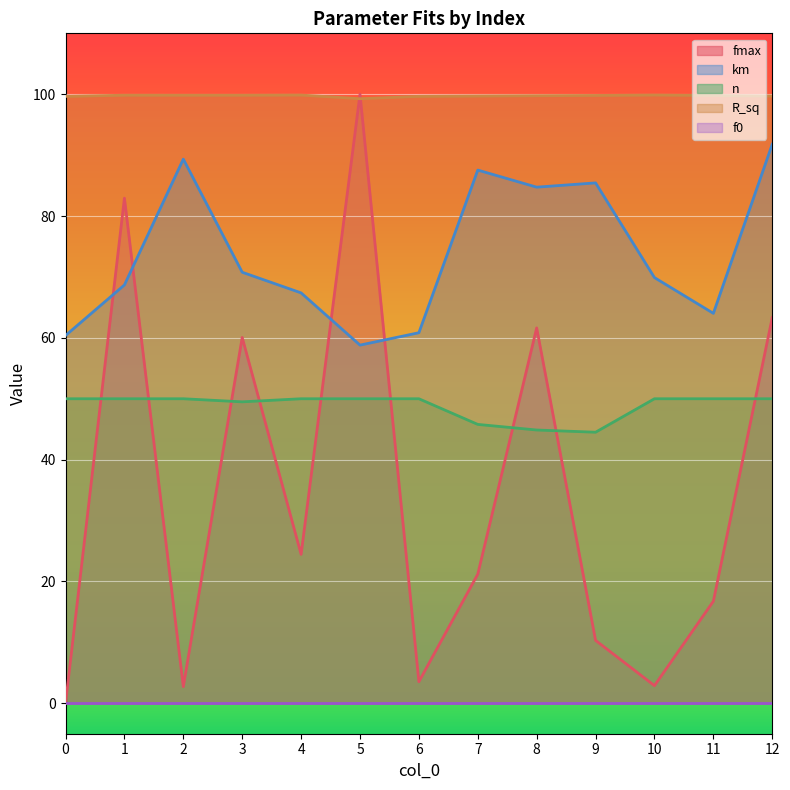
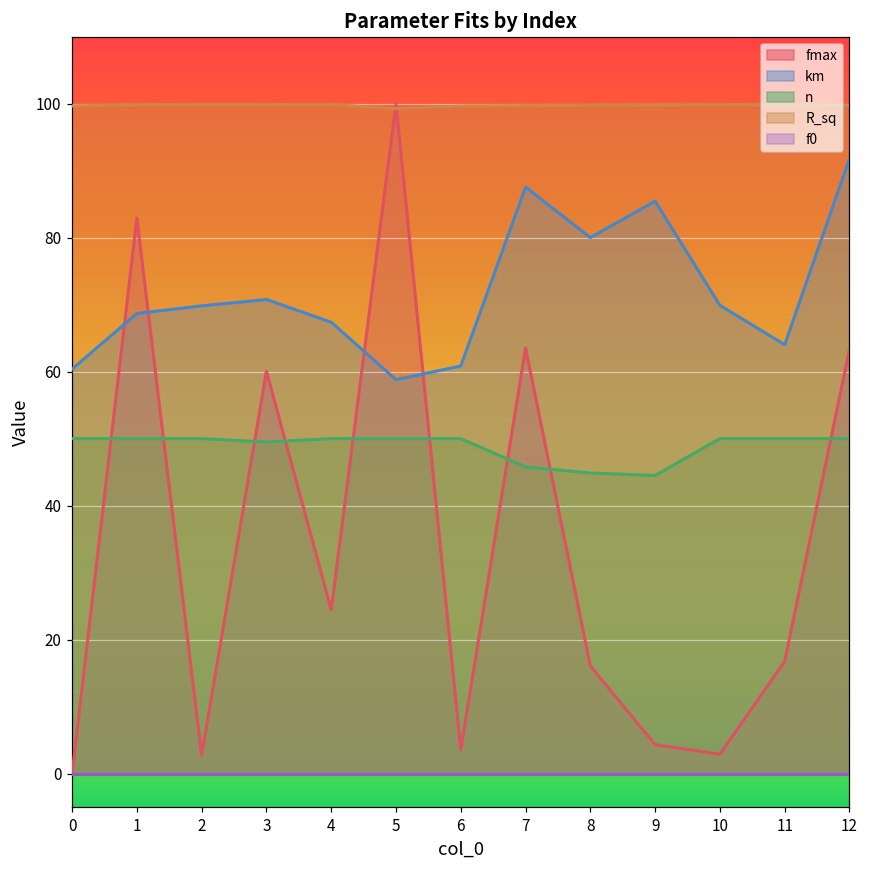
km, 2: 89 -> 70
fmax, 7: 21 -> 64
fmax, 8: 62 -> 16
km, 8: 85 -> 80
fmax, 9: 10 -> 4
